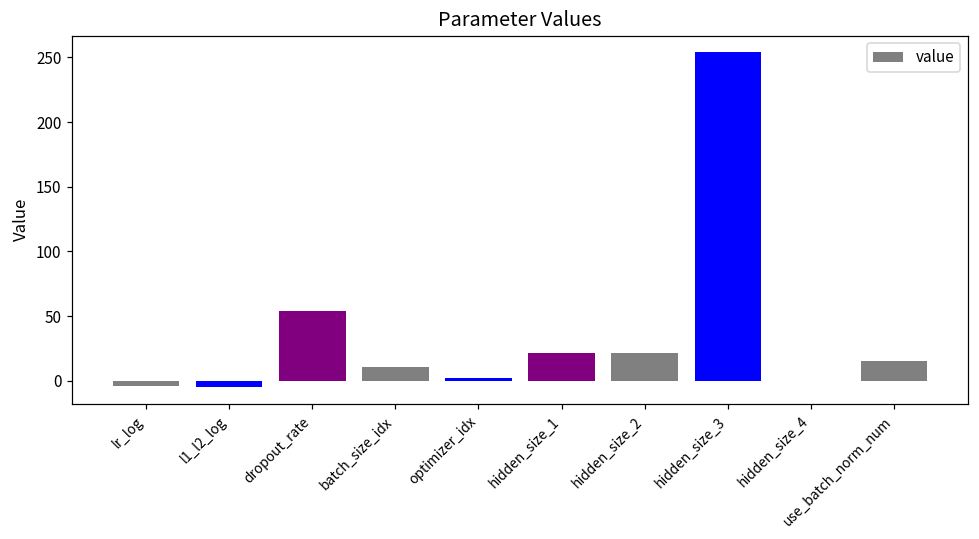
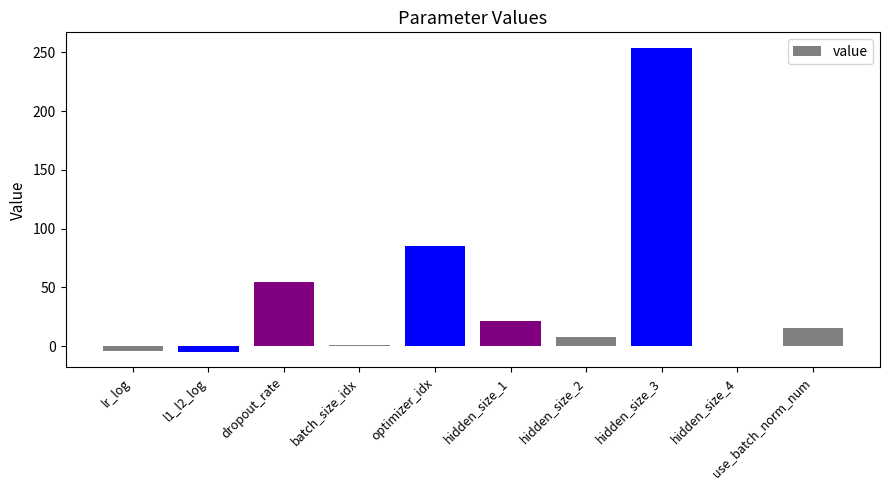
batch_size_idx: 11 -> 1
optimizer_idx: 2 -> 85
hidden_size_2: 22 -> 8
